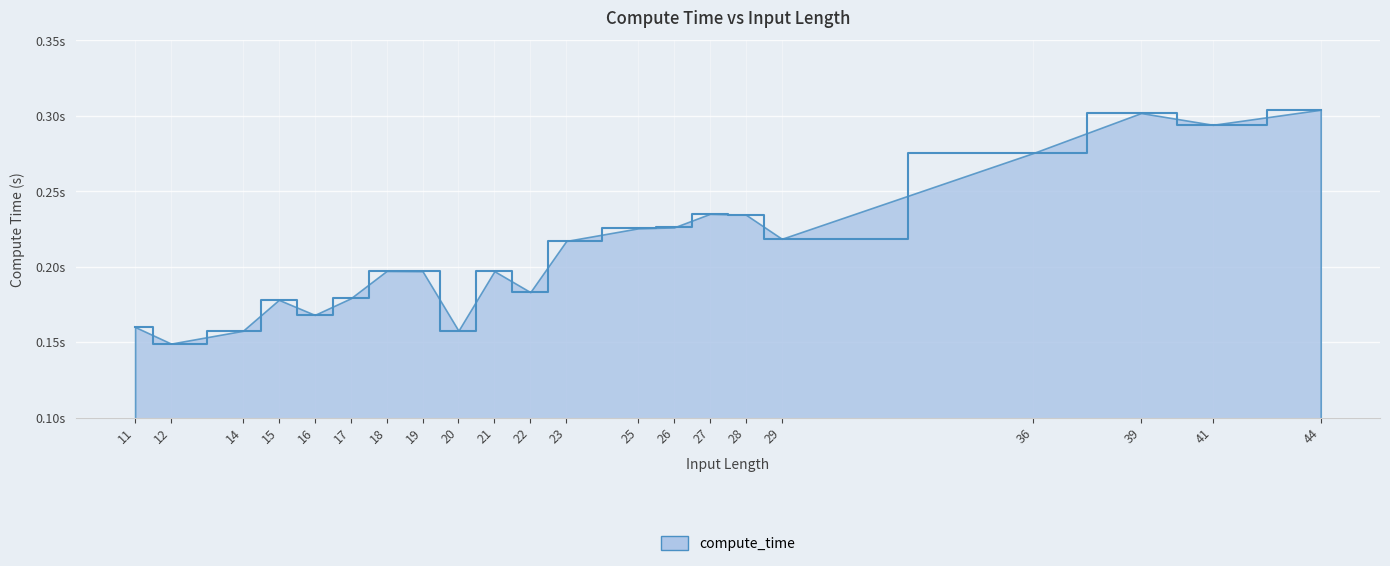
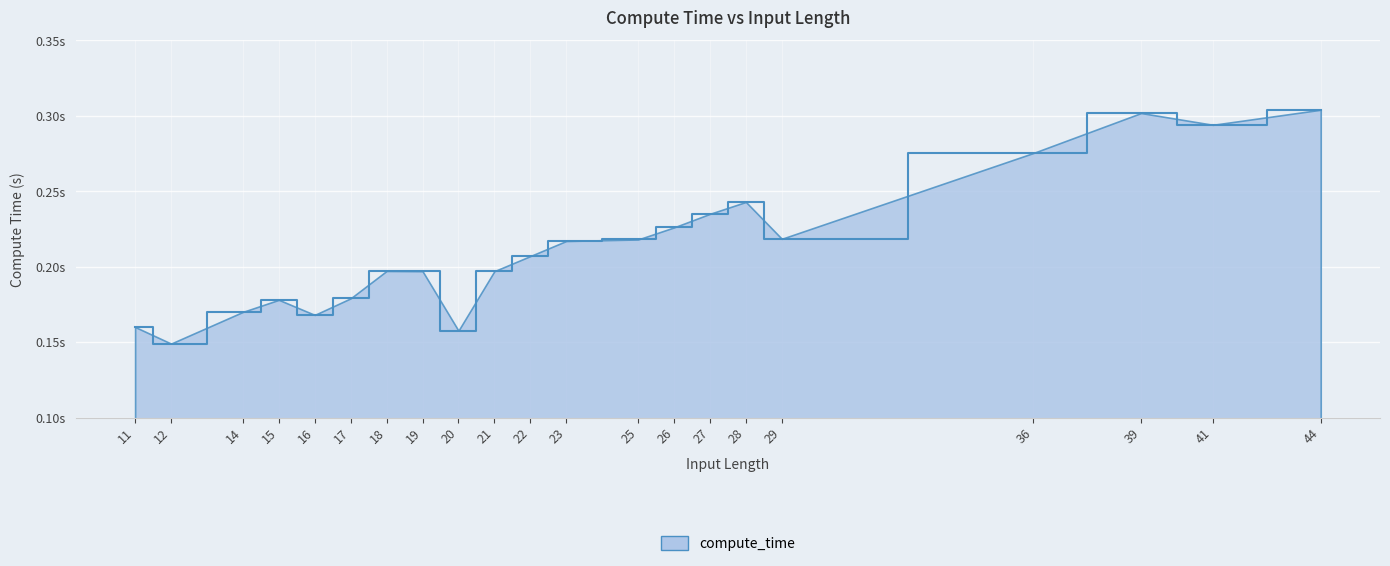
14: 0.158s -> 0.170s
22: 0.183s -> 0.207s
25: 0.225s -> 0.218s
28: 0.234s -> 0.243s
